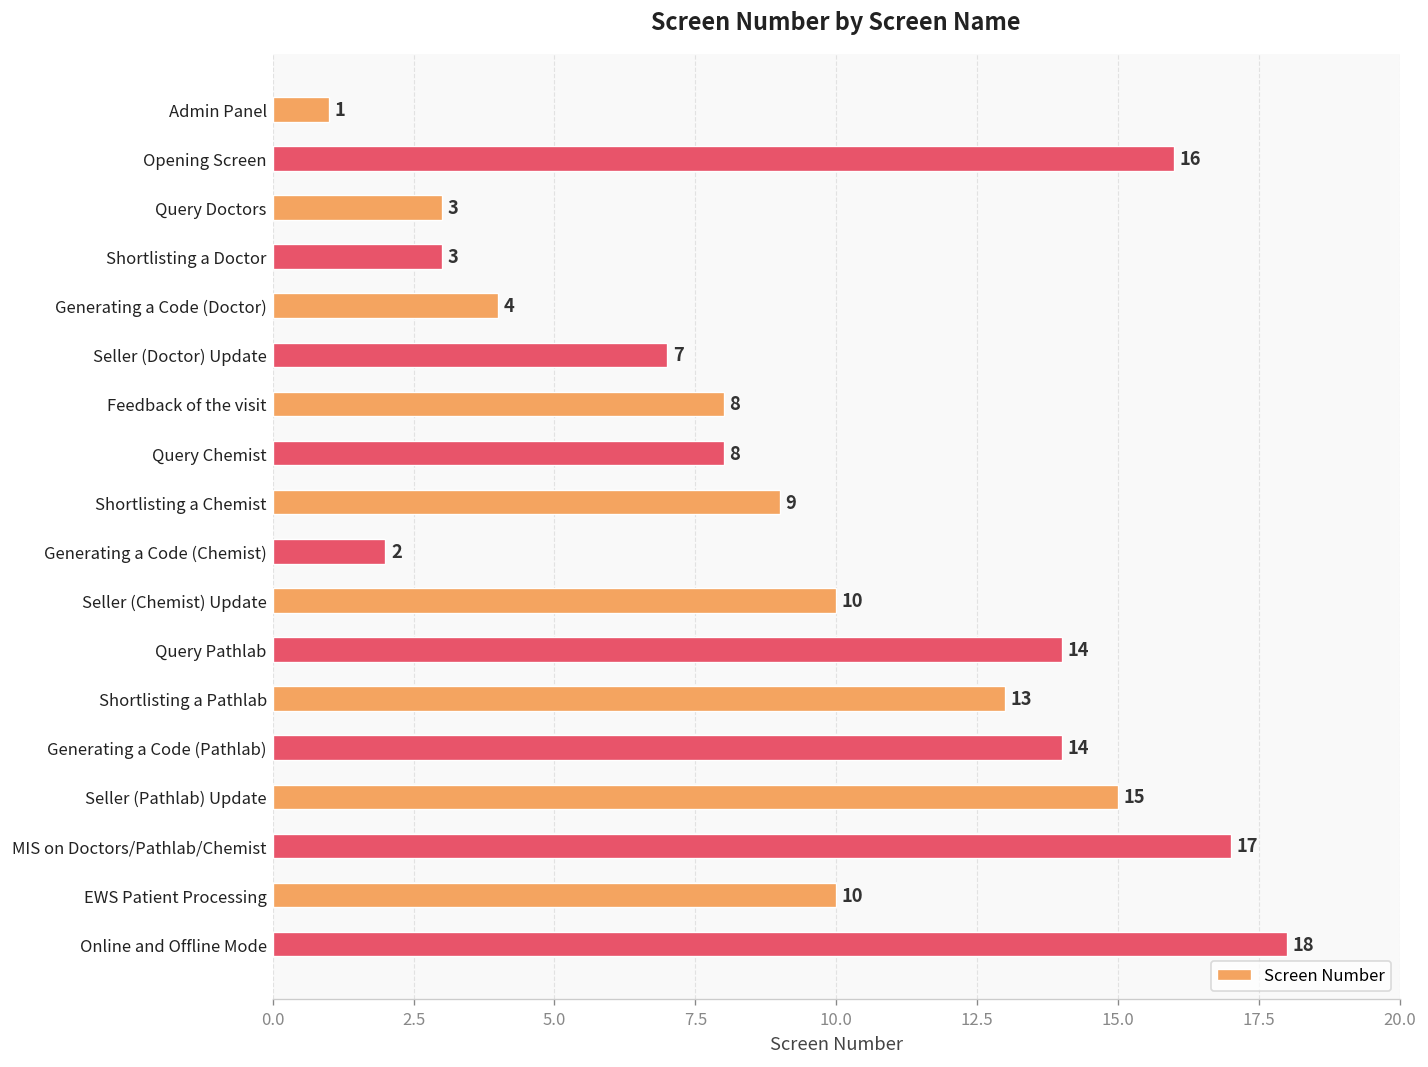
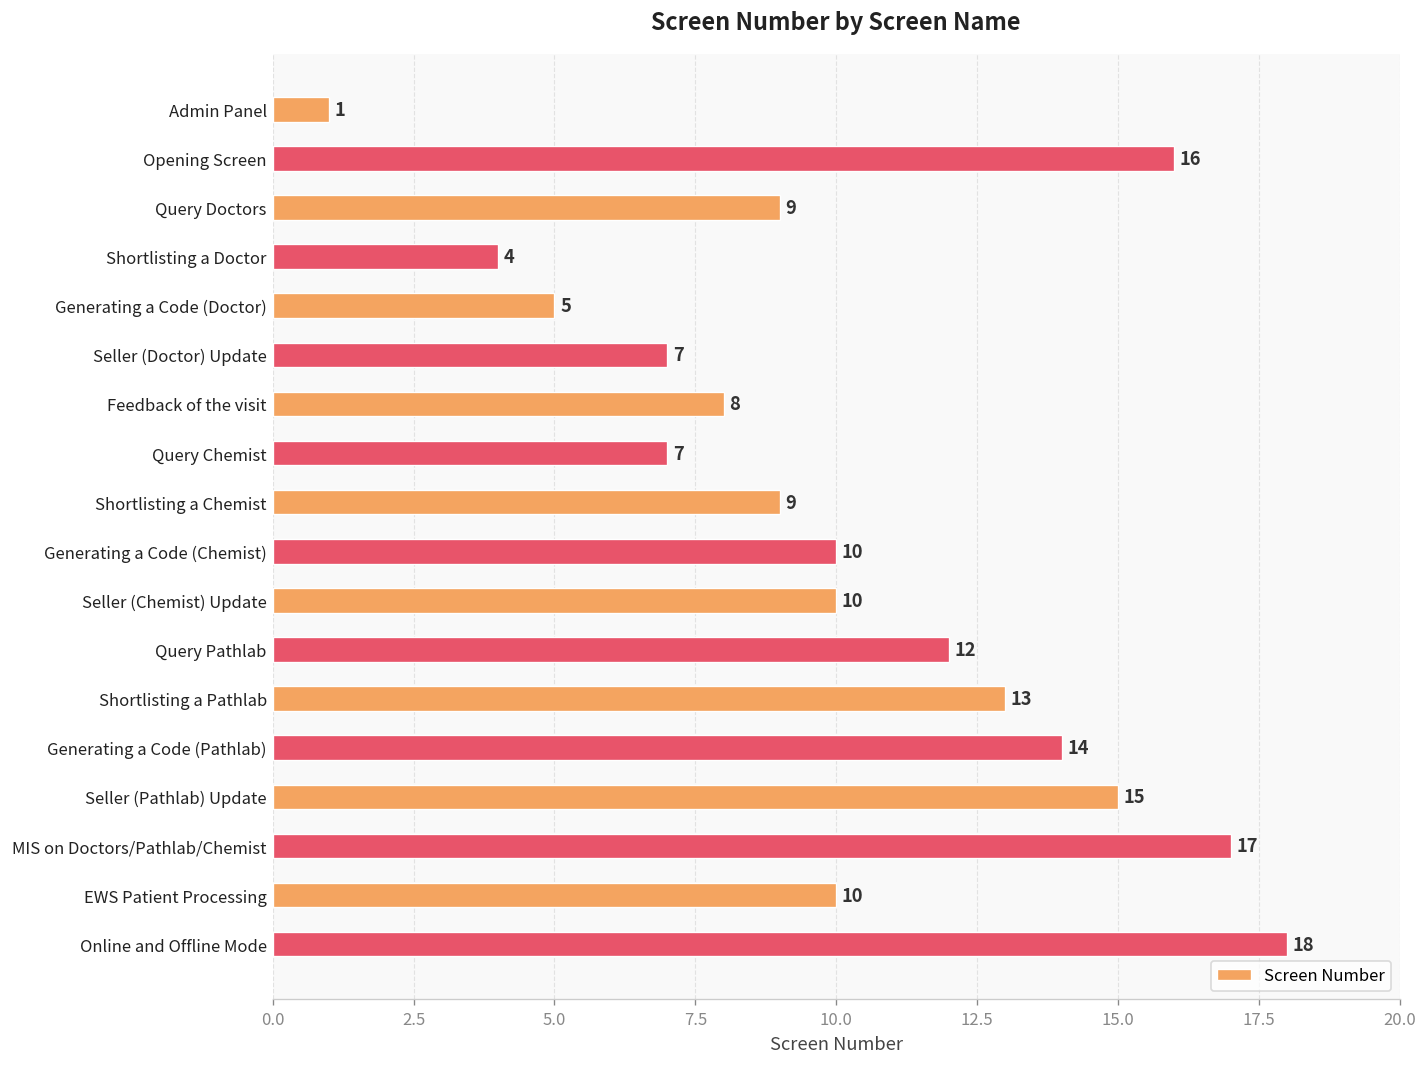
Query Doctors: 3 -> 9
Shortlisting a Doctor: 3 -> 4
Generating a Code (Doctor): 4 -> 5
Query Chemist: 8 -> 7
Generating a Code (Chemist): 2 -> 10
Query Pathlab: 14 -> 12
